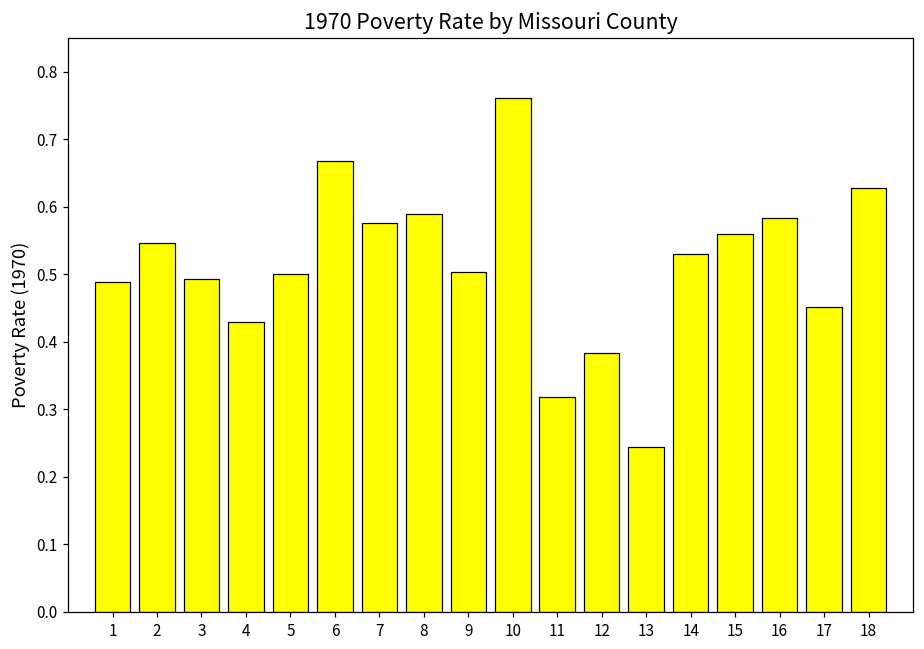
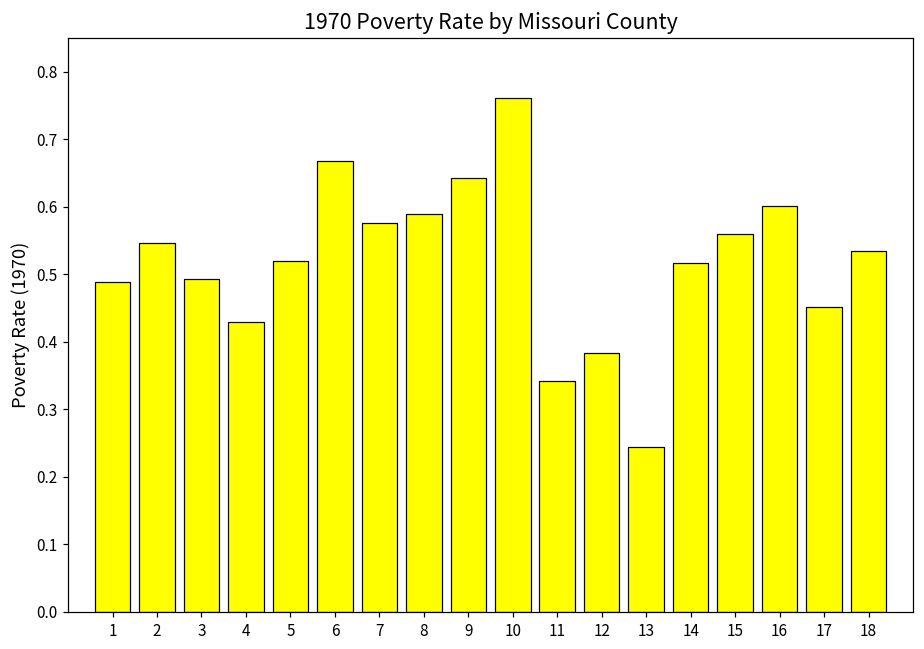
5: 0.50 -> 0.52
9: 0.50 -> 0.64
11: 0.32 -> 0.34
14: 0.53 -> 0.52
16: 0.58 -> 0.60
18: 0.63 -> 0.53
